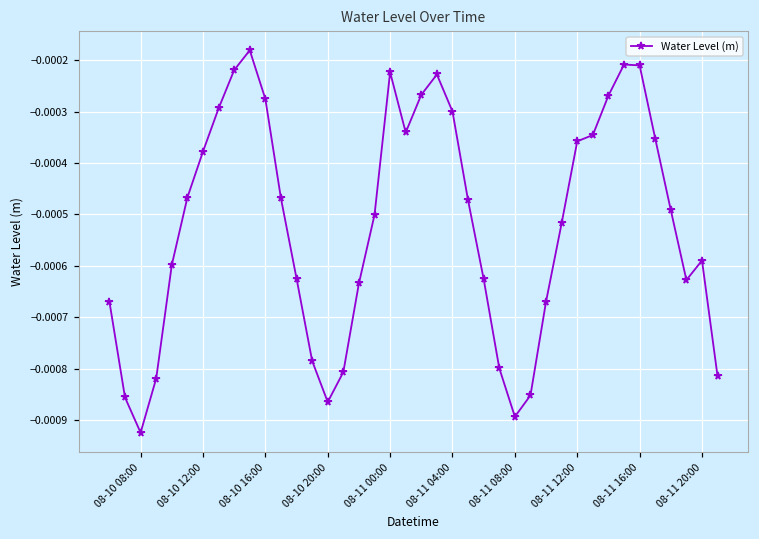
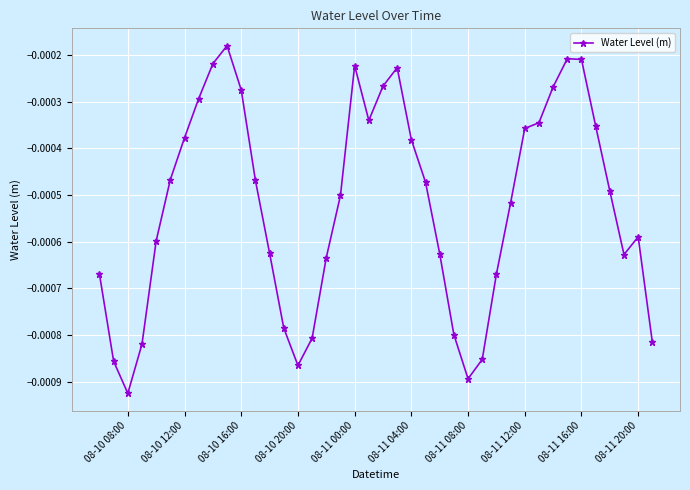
08-11 04:00: -0.00030 -> -0.00038
